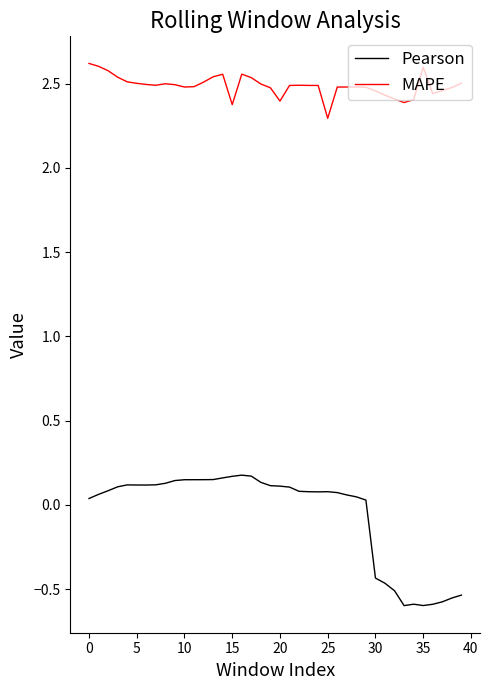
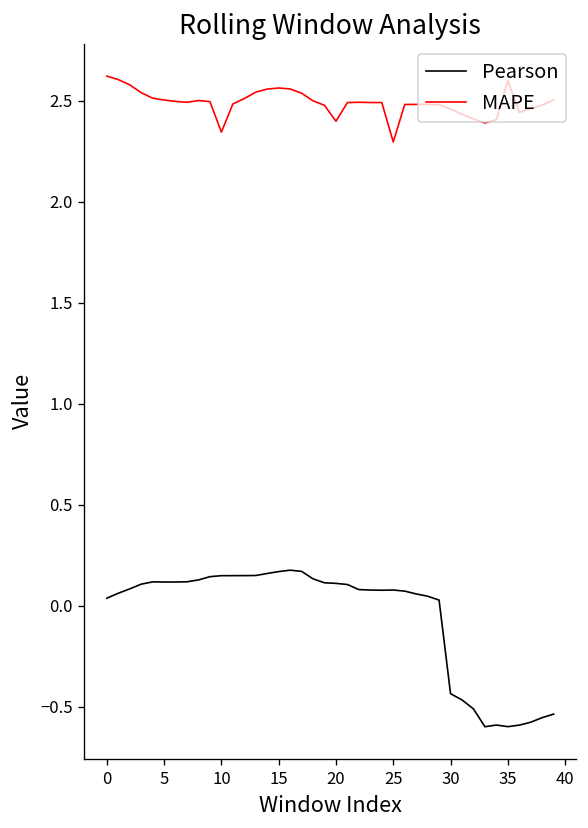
MAPE, 10: 2.48 -> 2.34
MAPE, 15: 2.38 -> 2.56
